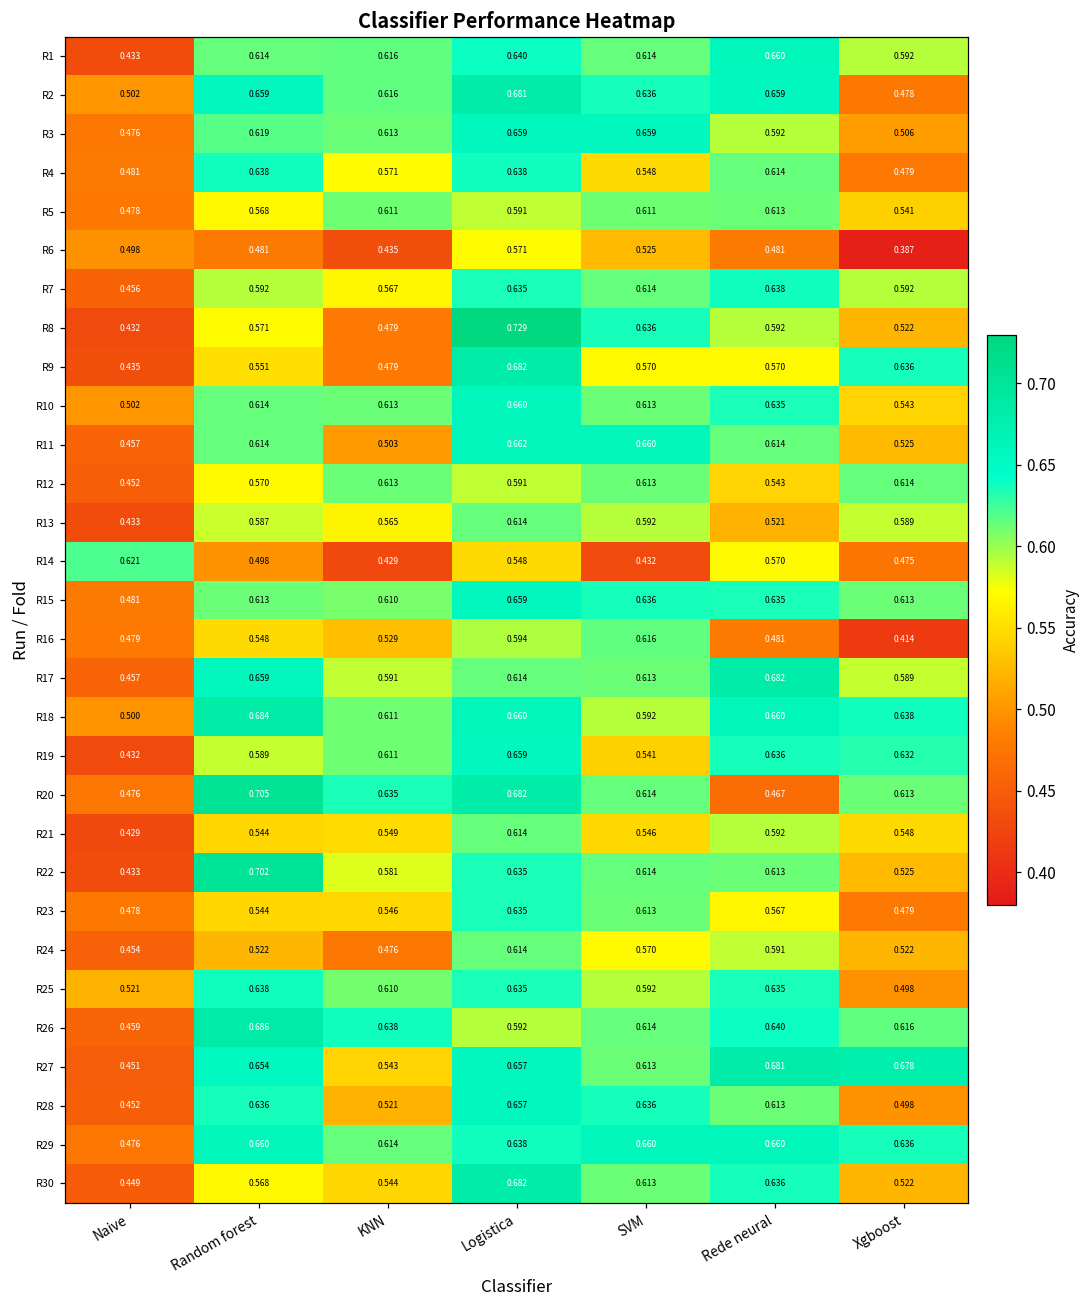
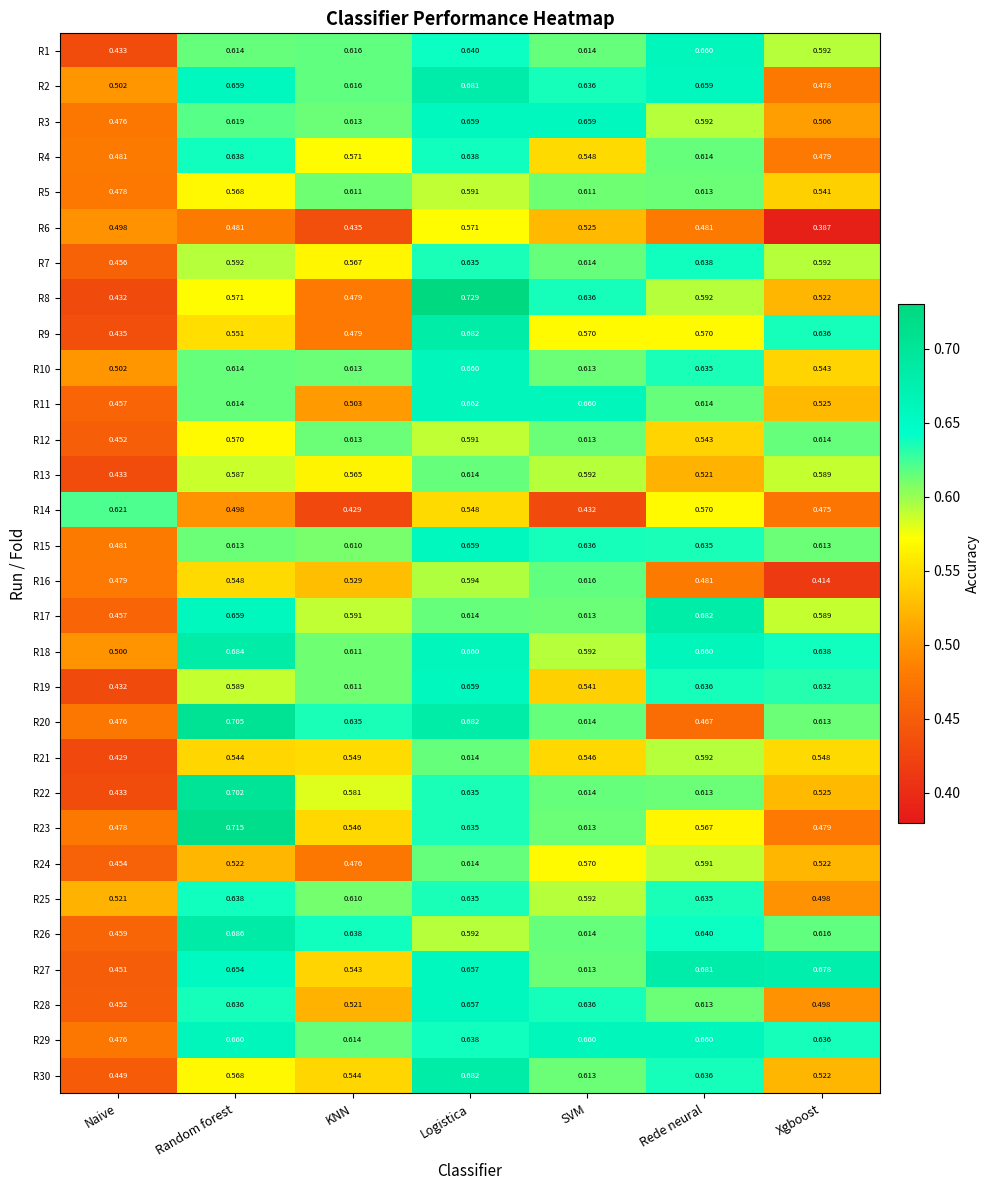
R23, Random forest: 0.544 -> 0.715
